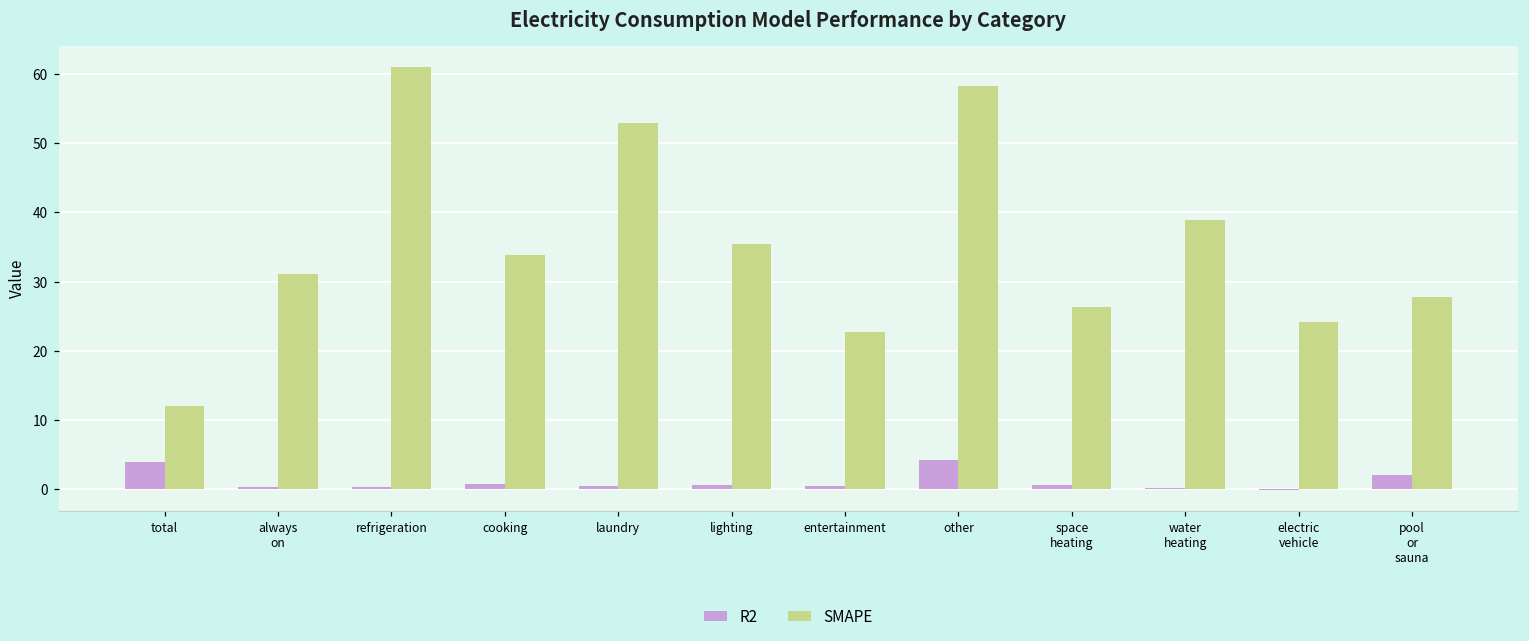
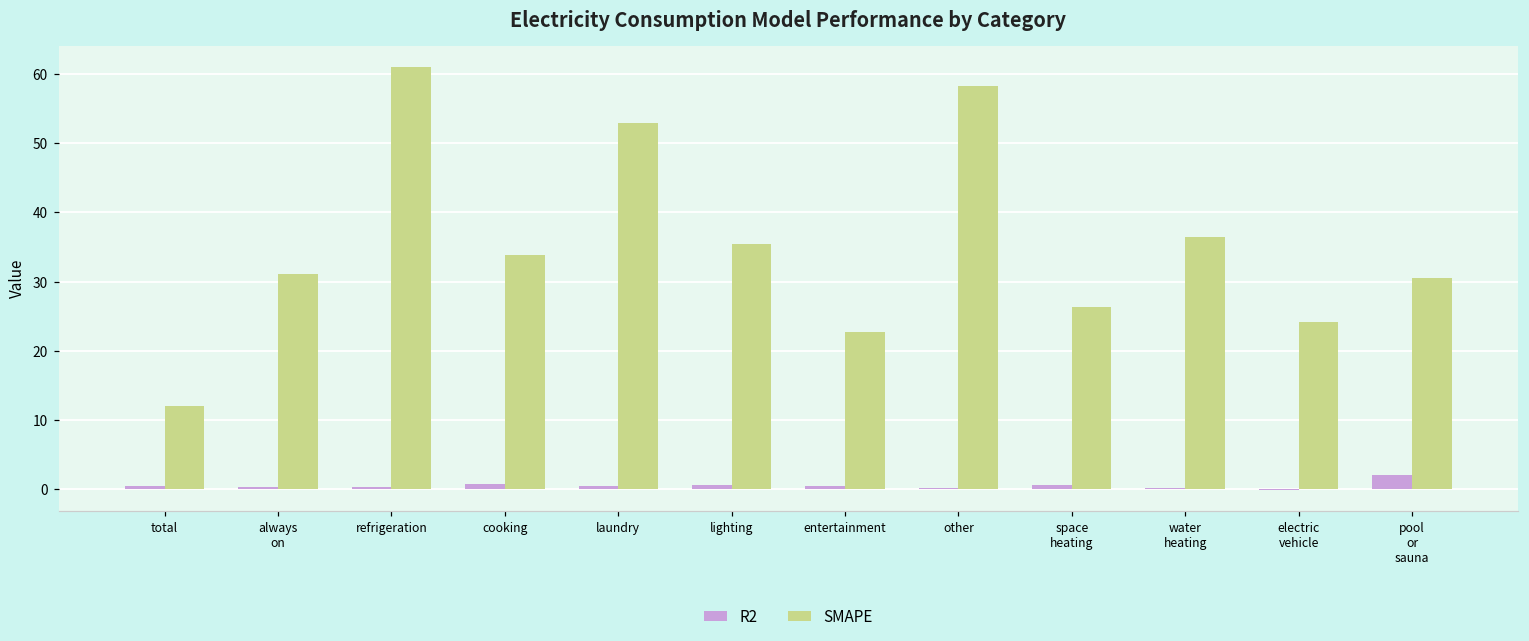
R2, total: 4 -> 1
R2, other: 4 -> 0
SMAPE, water heating: 39 -> 36
SMAPE, pool or sauna: 28 -> 31
